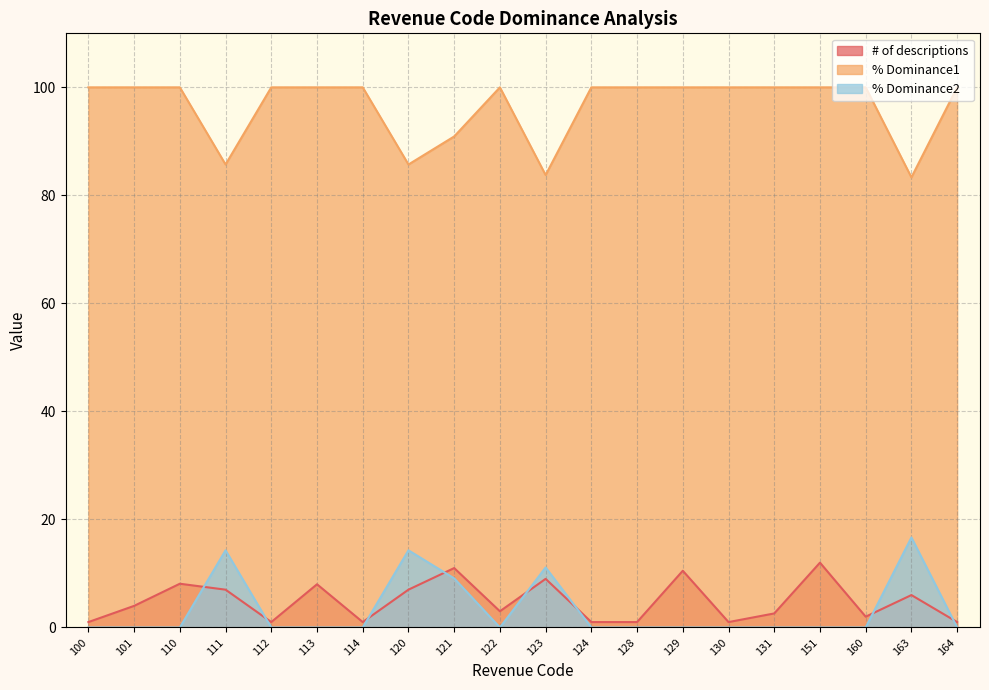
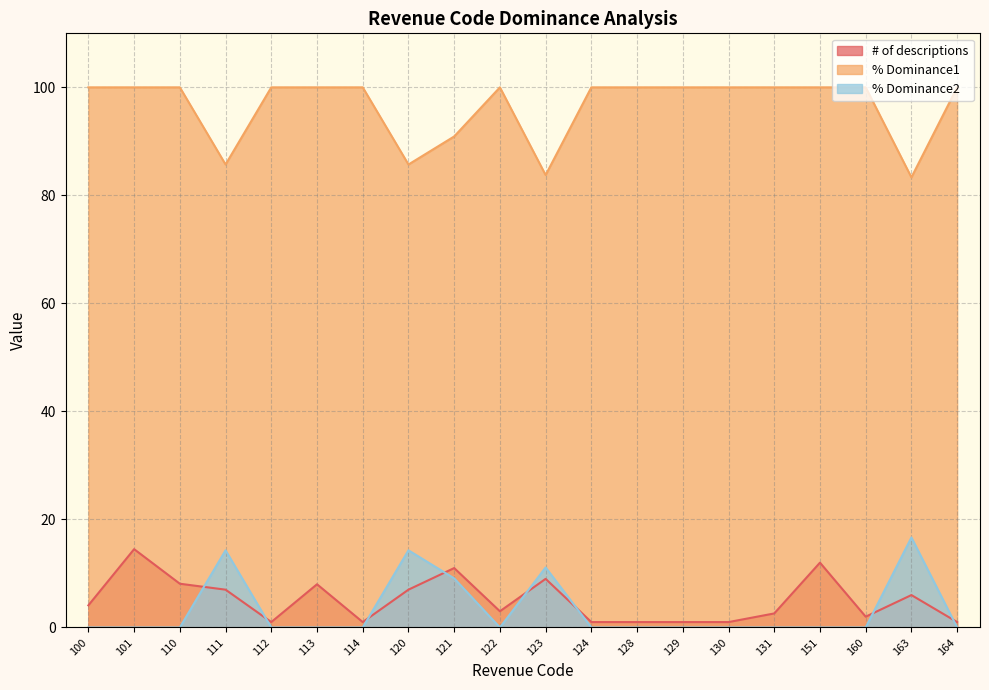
# of descriptions, 100: 1 -> 4
# of descriptions, 101: 4 -> 15
# of descriptions, 129: 11 -> 1
